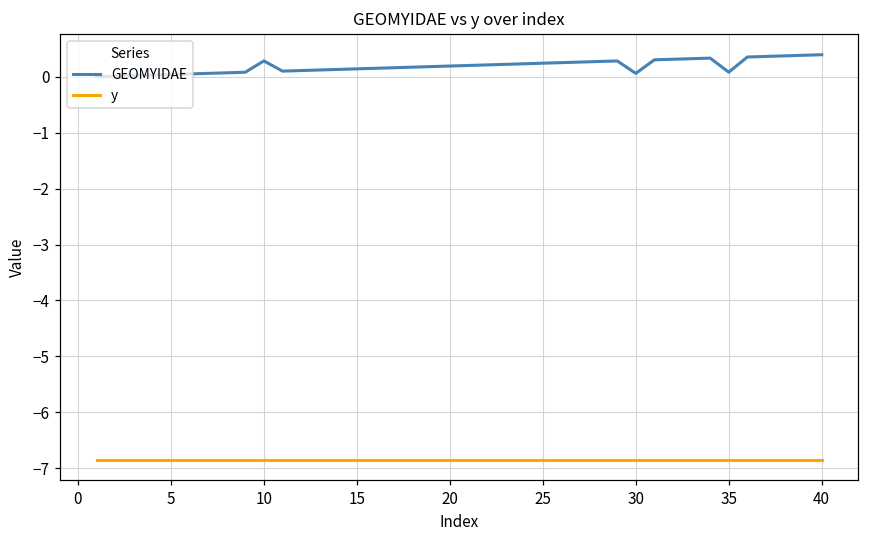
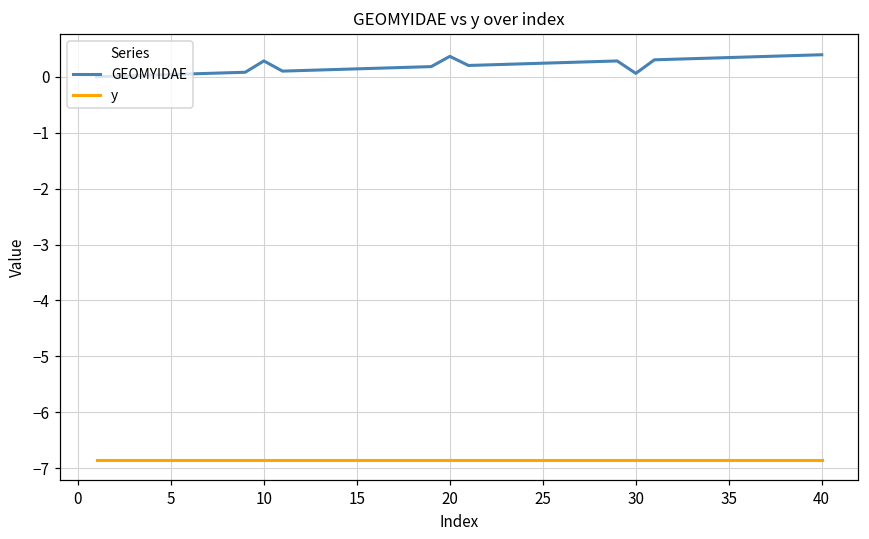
GEOMYIDAE, 20: 0.2 -> 0.4
GEOMYIDAE, 35: 0.1 -> 0.3
